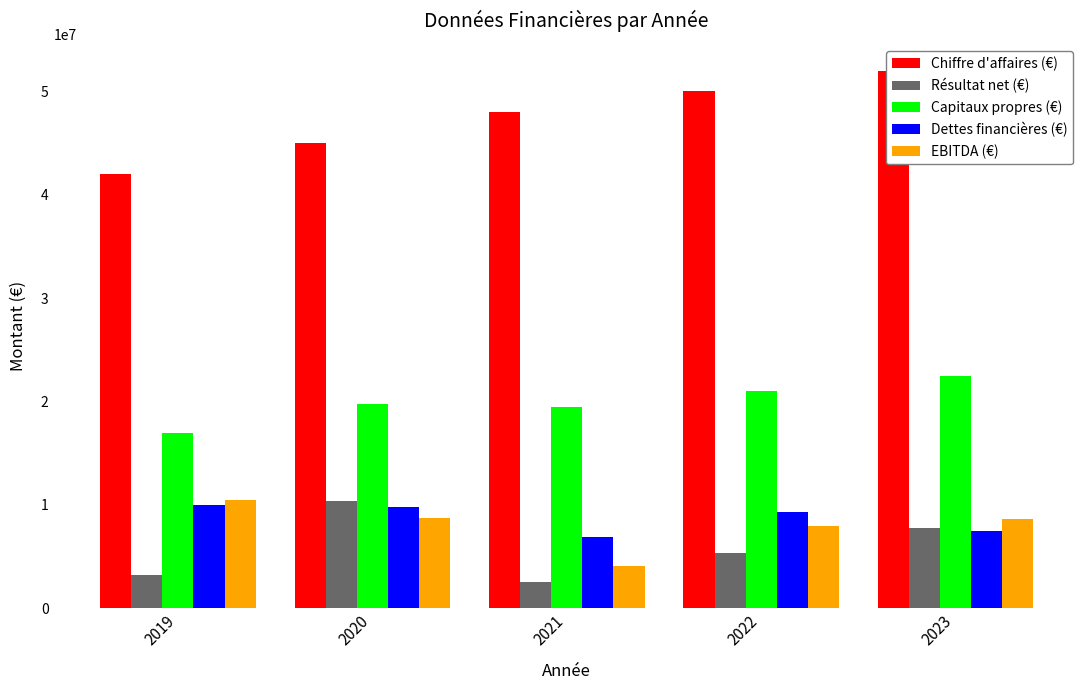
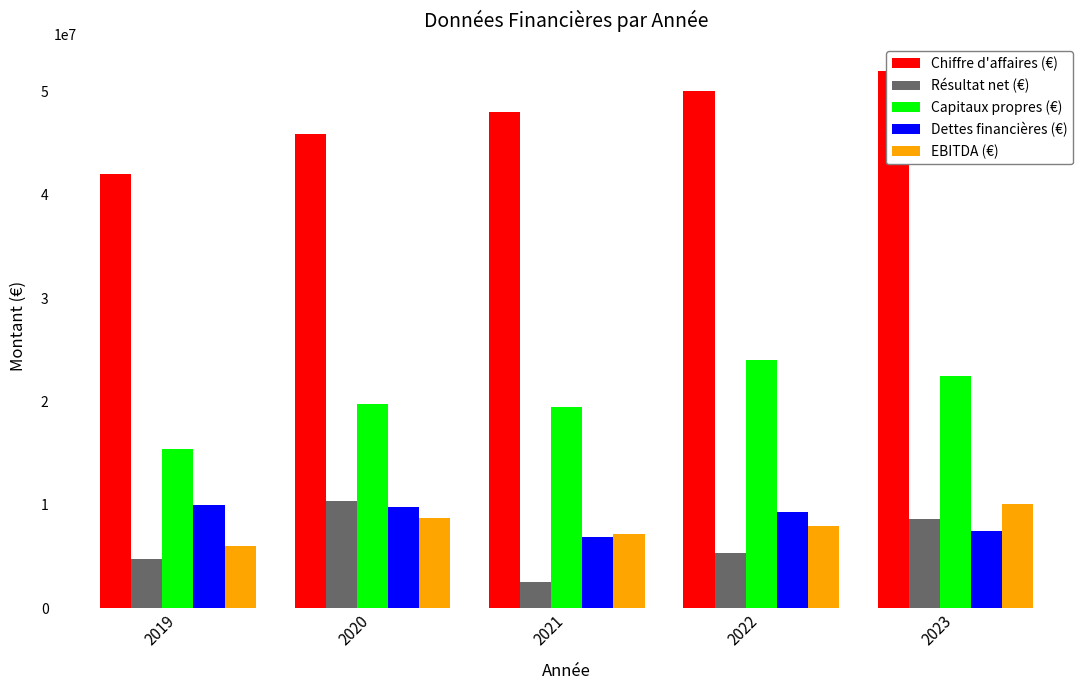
Résultat net (€), 2019: 3300000 -> 4800000
Capitaux propres (€), 2019: 17000000 -> 15400000
EBITDA (€), 2019: 10500000 -> 6000000
Chiffre d'affaires (€), 2020: 45000000 -> 45900000
EBITDA (€), 2021: 4100000 -> 7200000
Capitaux propres (€), 2022: 21000000 -> 24100000
Résultat net (€), 2023: 7800000 -> 8600000
EBITDA (€), 2023: 8600000 -> 10100000
